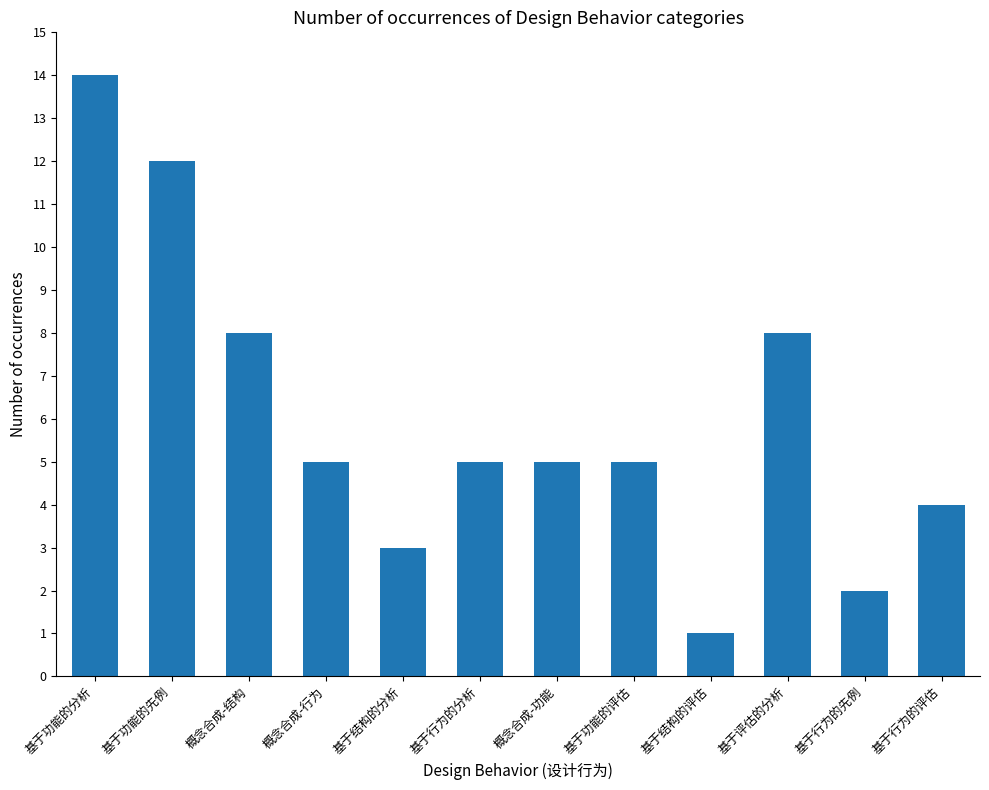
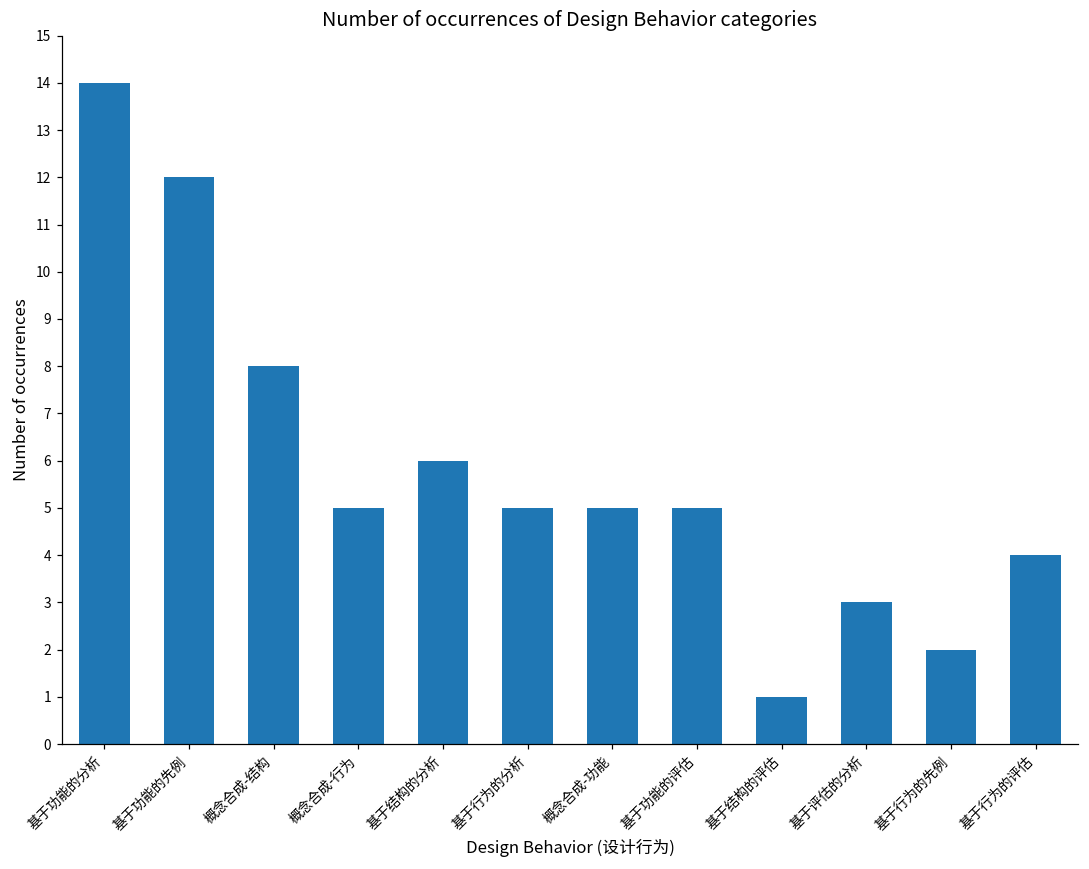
基于结构的分析: 3 -> 6
基于评估的分析: 8 -> 3
